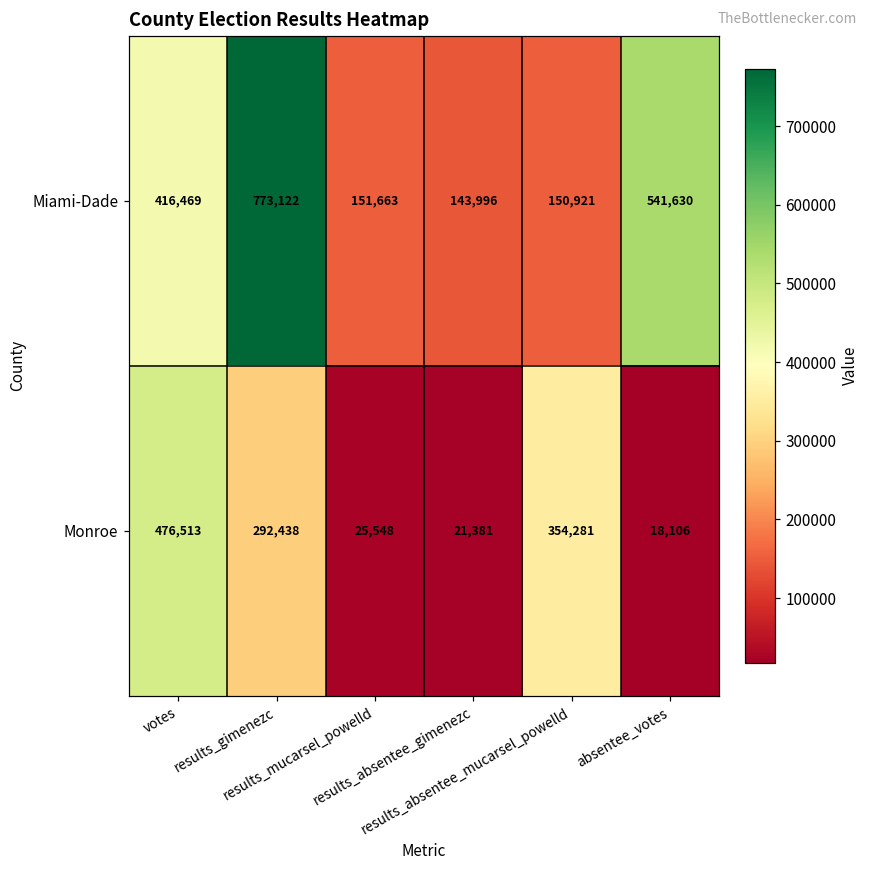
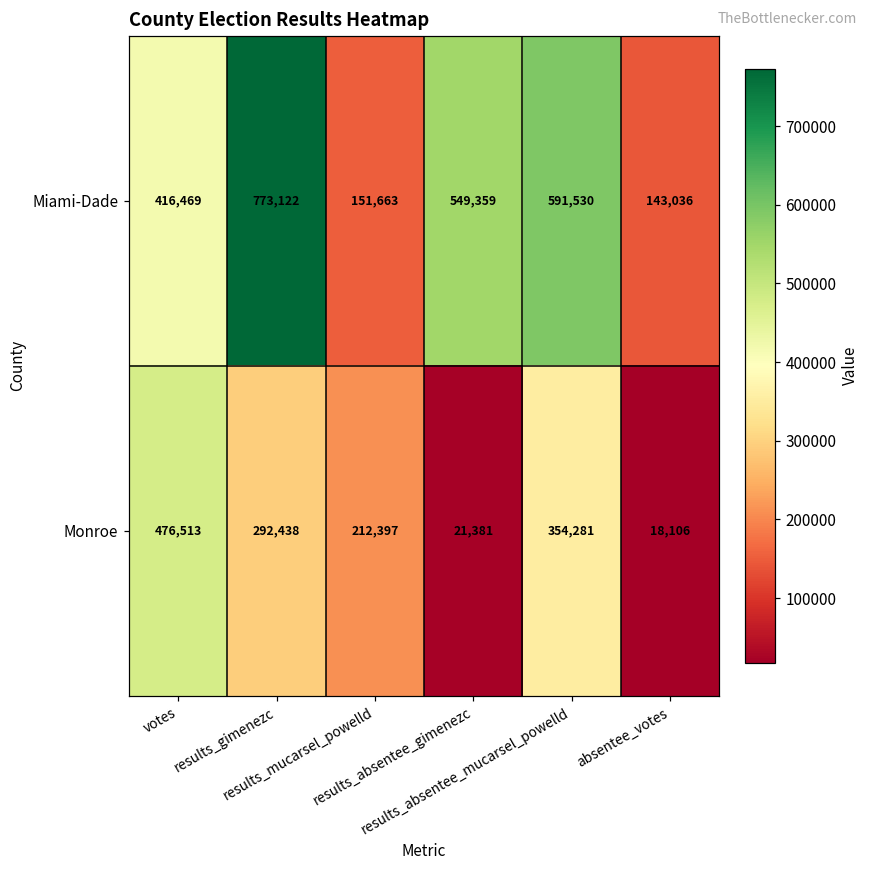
Miami-Dade, results_absentee_gimenezc: 143,996 -> 549,359
Miami-Dade, results_absentee_mucarsel_powelld: 150,921 -> 591,530
Miami-Dade, absentee_votes: 541,630 -> 143,036
Monroe, results_mucarsel_powelld: 25,548 -> 212,397
